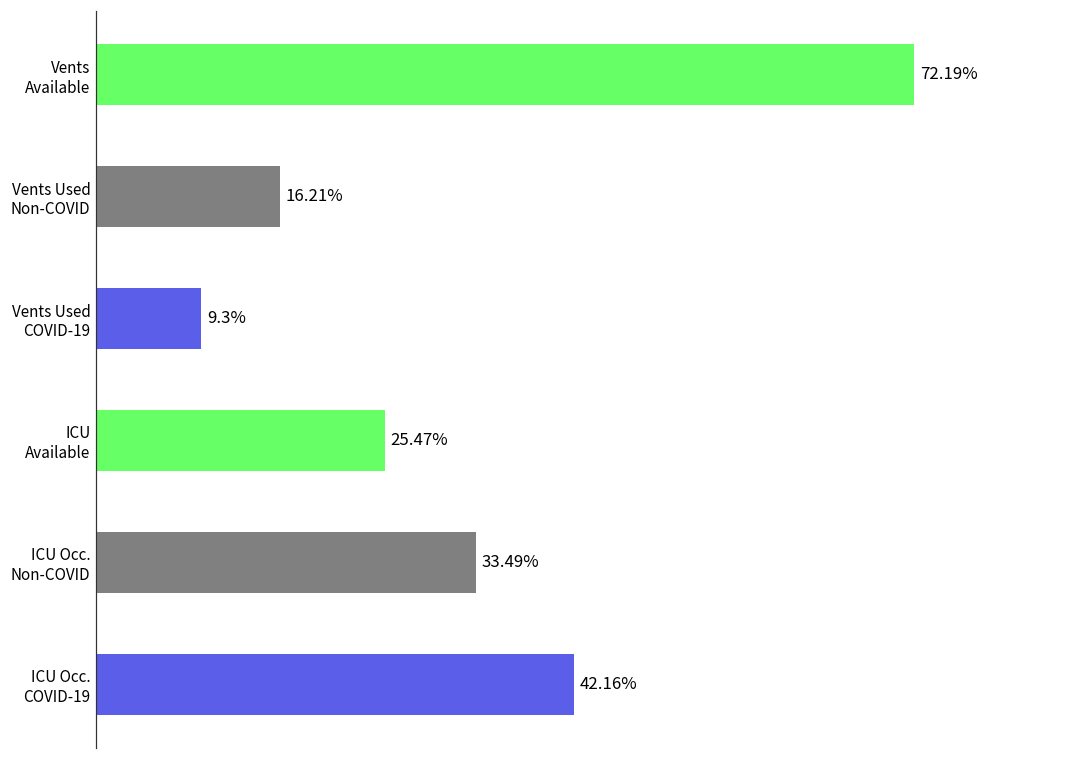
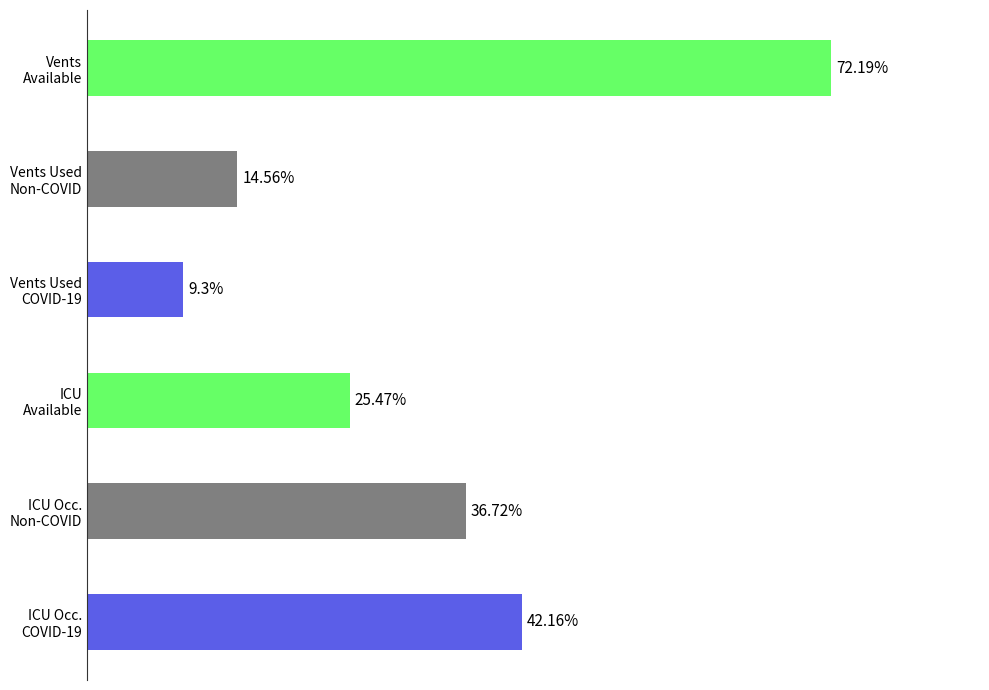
Vents Used Non-COVID: 16.21% -> 14.56%
ICU Occ. Non-COVID: 33.49% -> 36.72%
